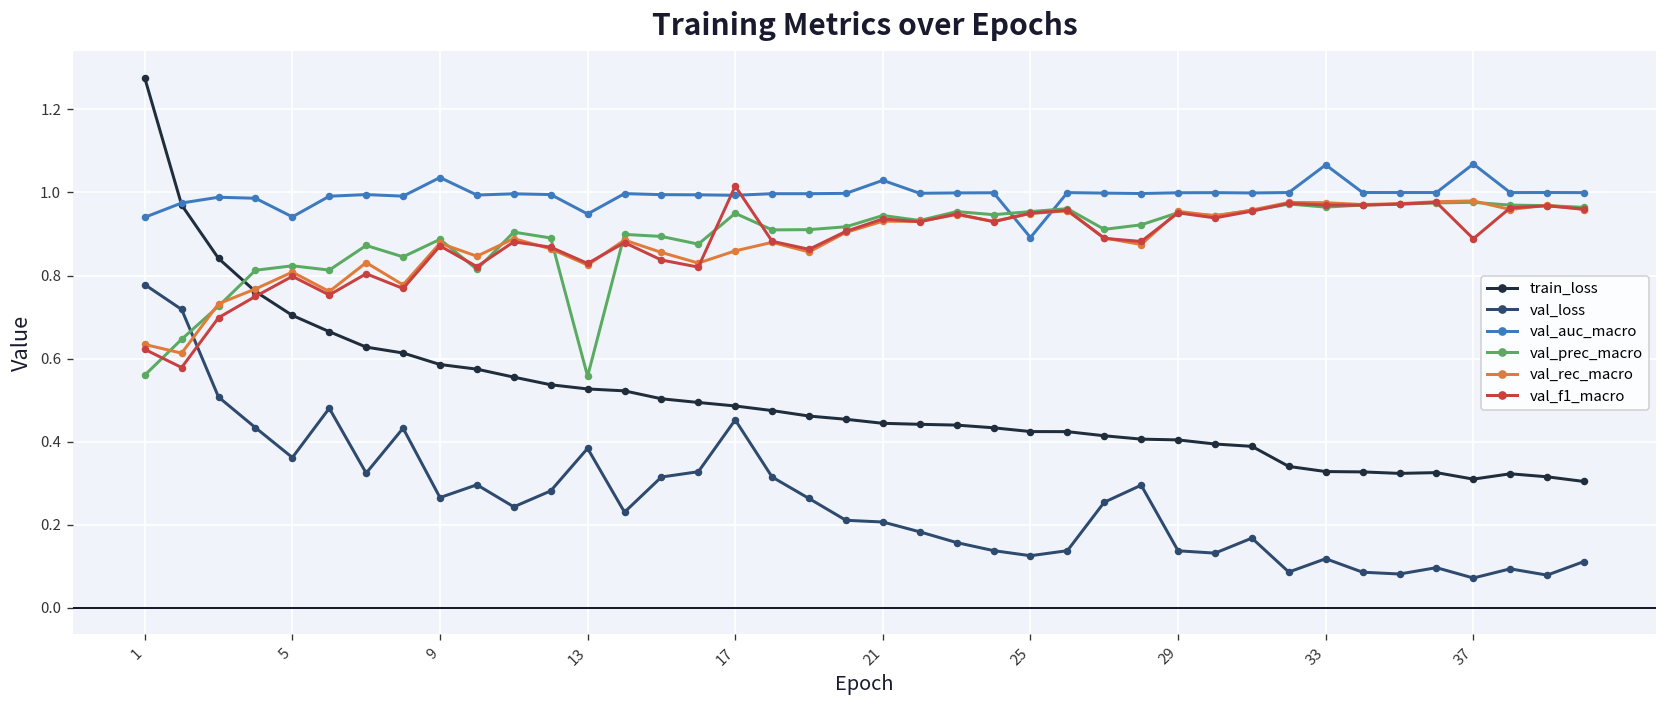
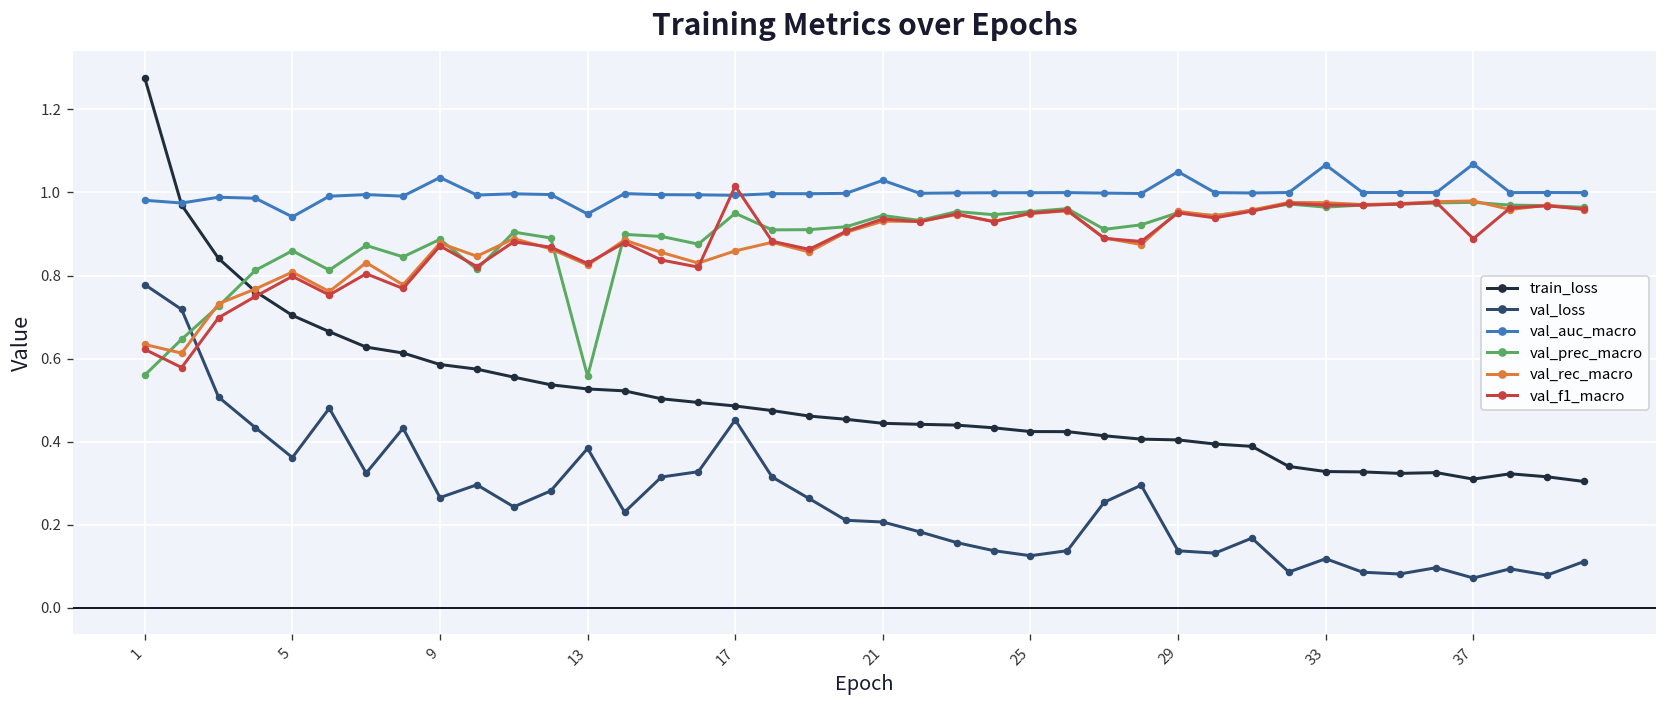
val_auc_macro, 1: 0.94 -> 0.98
val_prec_macro, 5: 0.82 -> 0.86
val_auc_macro, 25: 0.89 -> 1.00
val_auc_macro, 29: 1.00 -> 1.05
